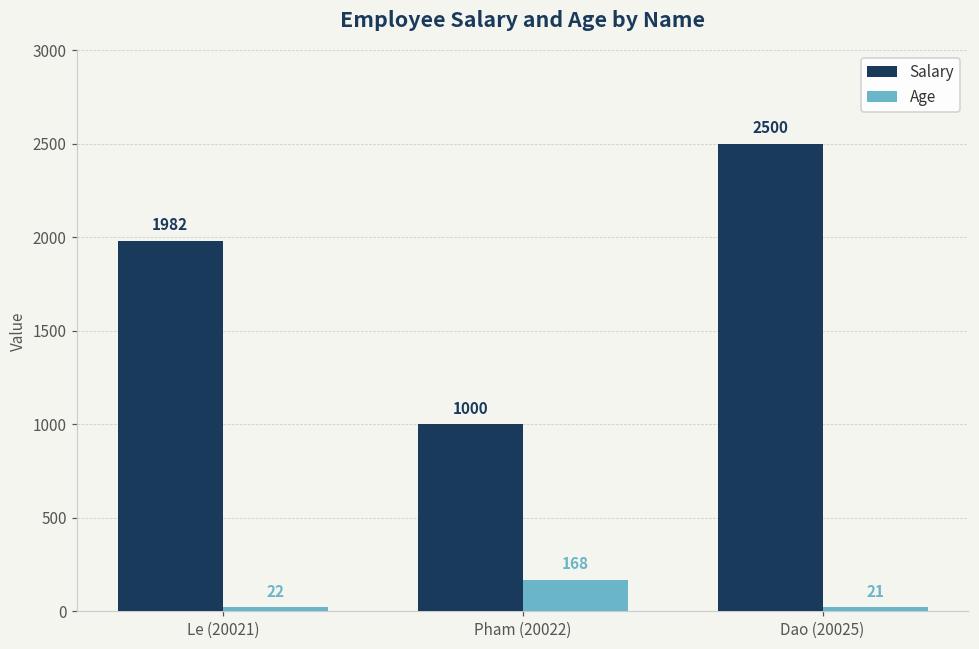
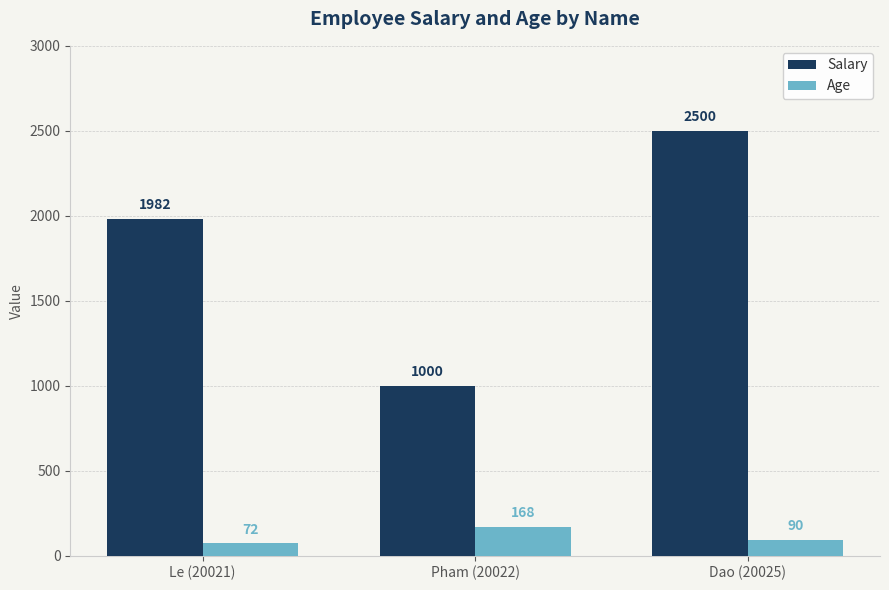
Age, Le (20021): 22 -> 72
Age, Dao (20025): 21 -> 90
